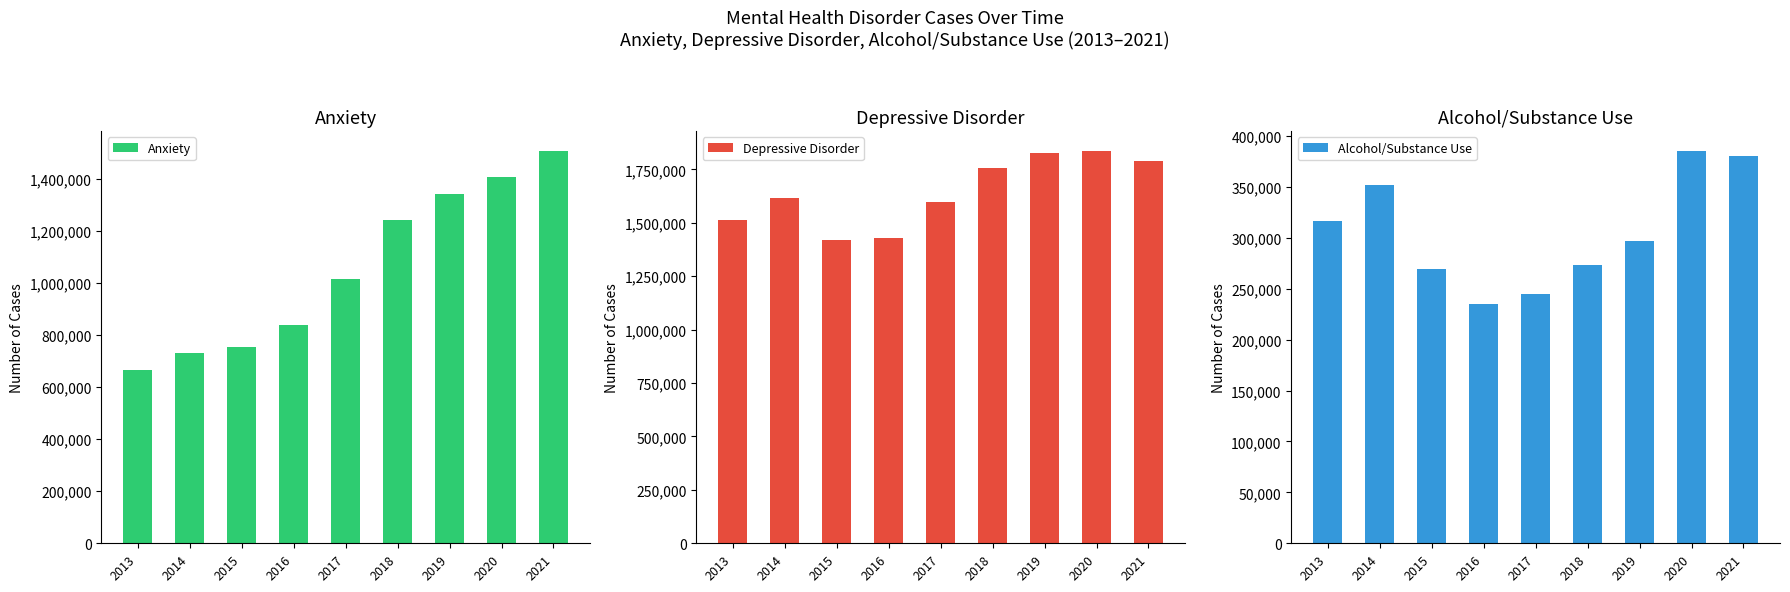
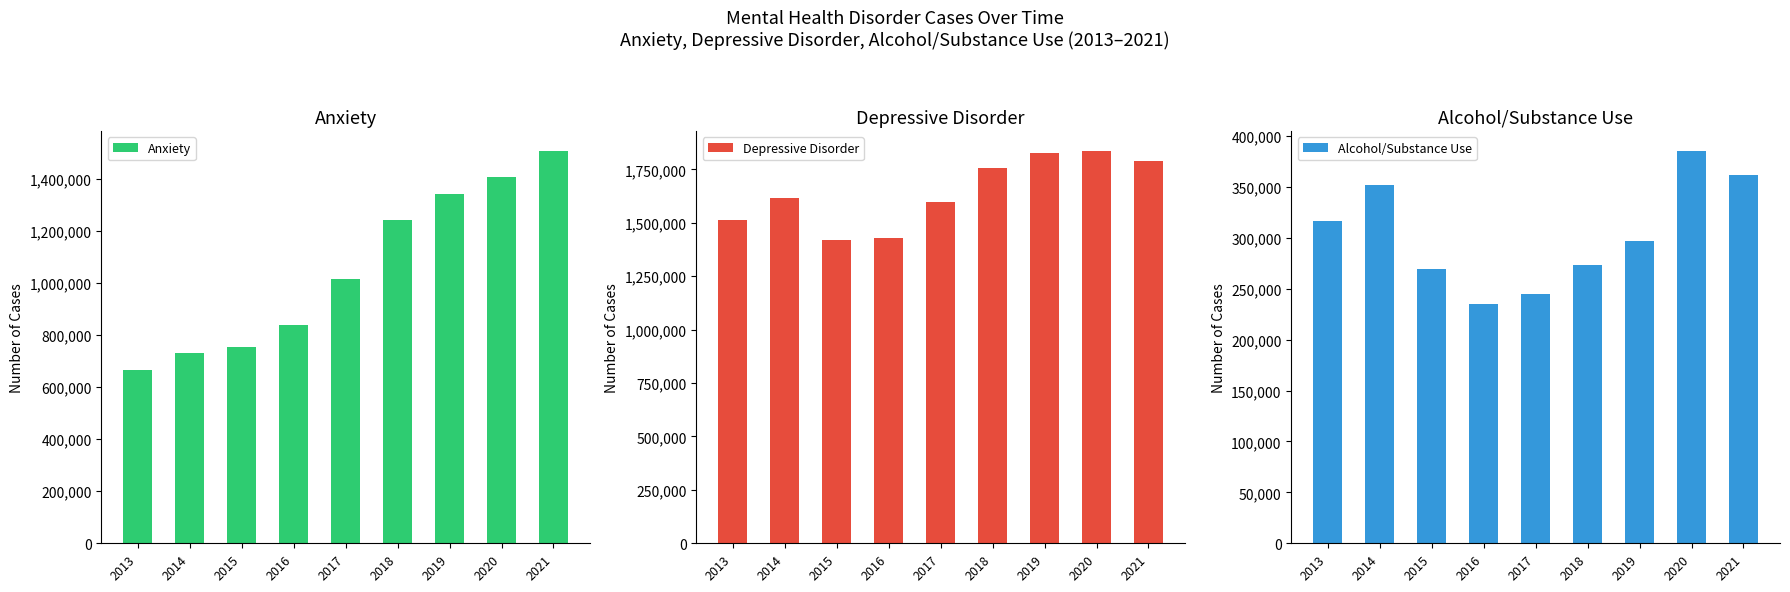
Alcohol/Substance Use, 2021: 381,000 -> 362,000
